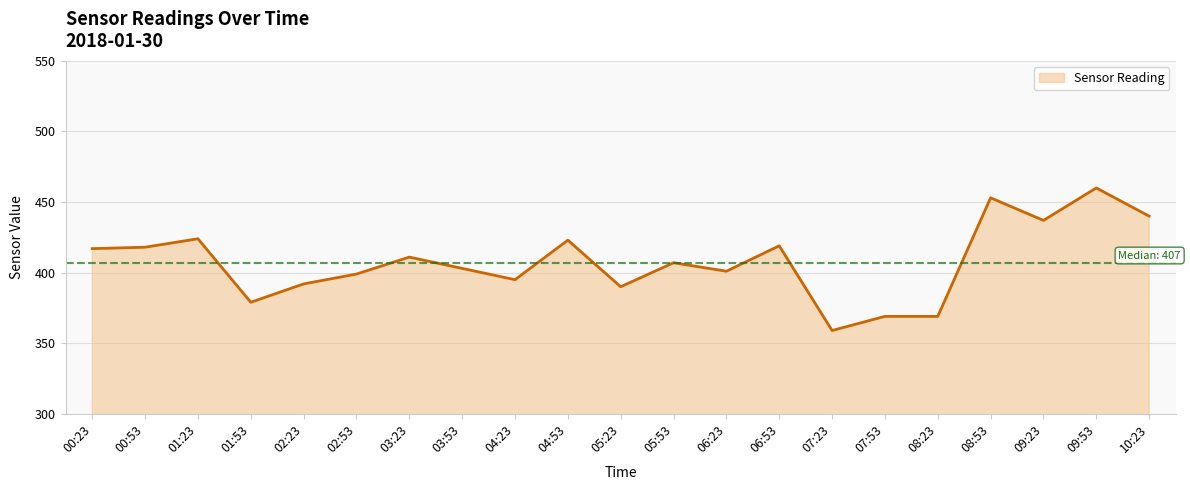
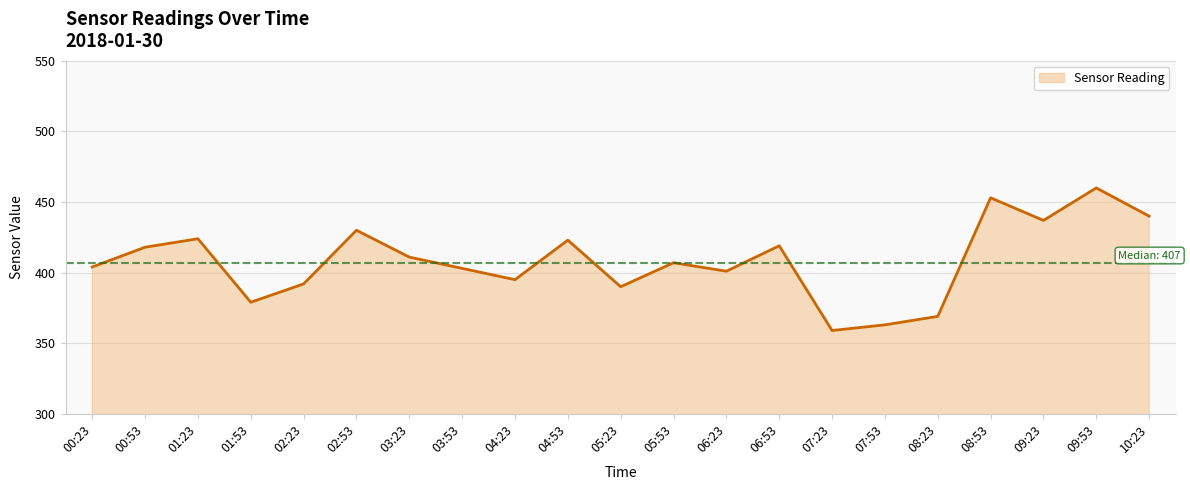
00:23: 417 -> 404
02:53: 399 -> 430
07:53: 369 -> 363
